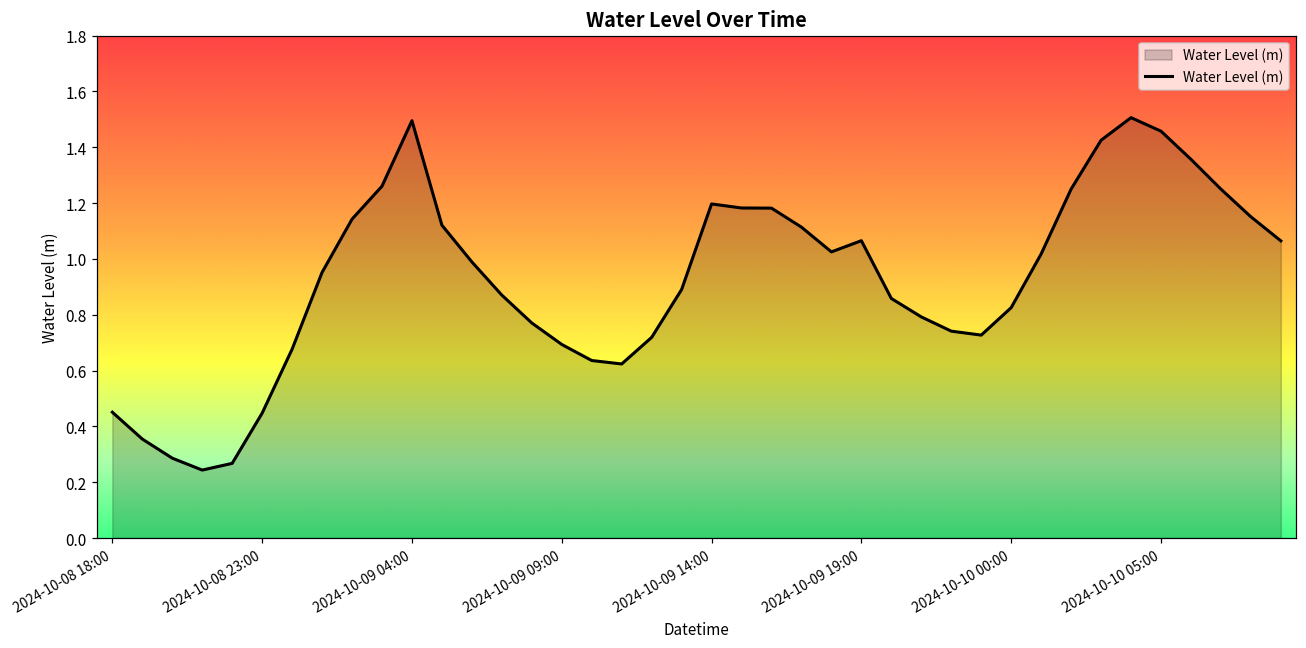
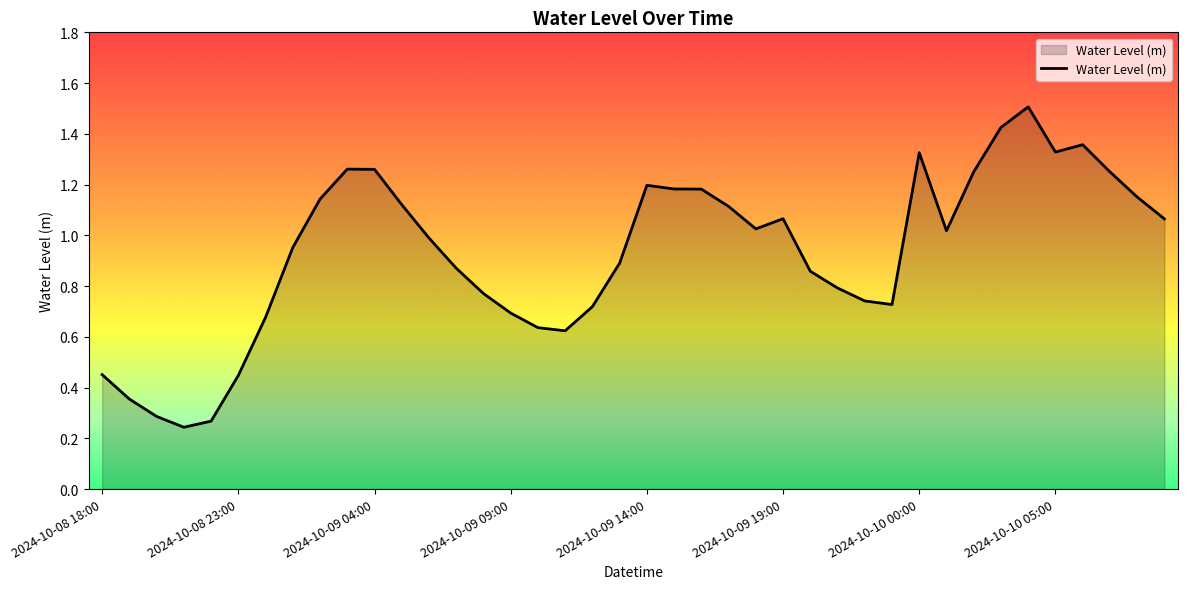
2024-10-09 04:00: 1.50 -> 1.26
2024-10-10 00:00: 0.83 -> 1.33
2024-10-10 05:00: 1.46 -> 1.33
